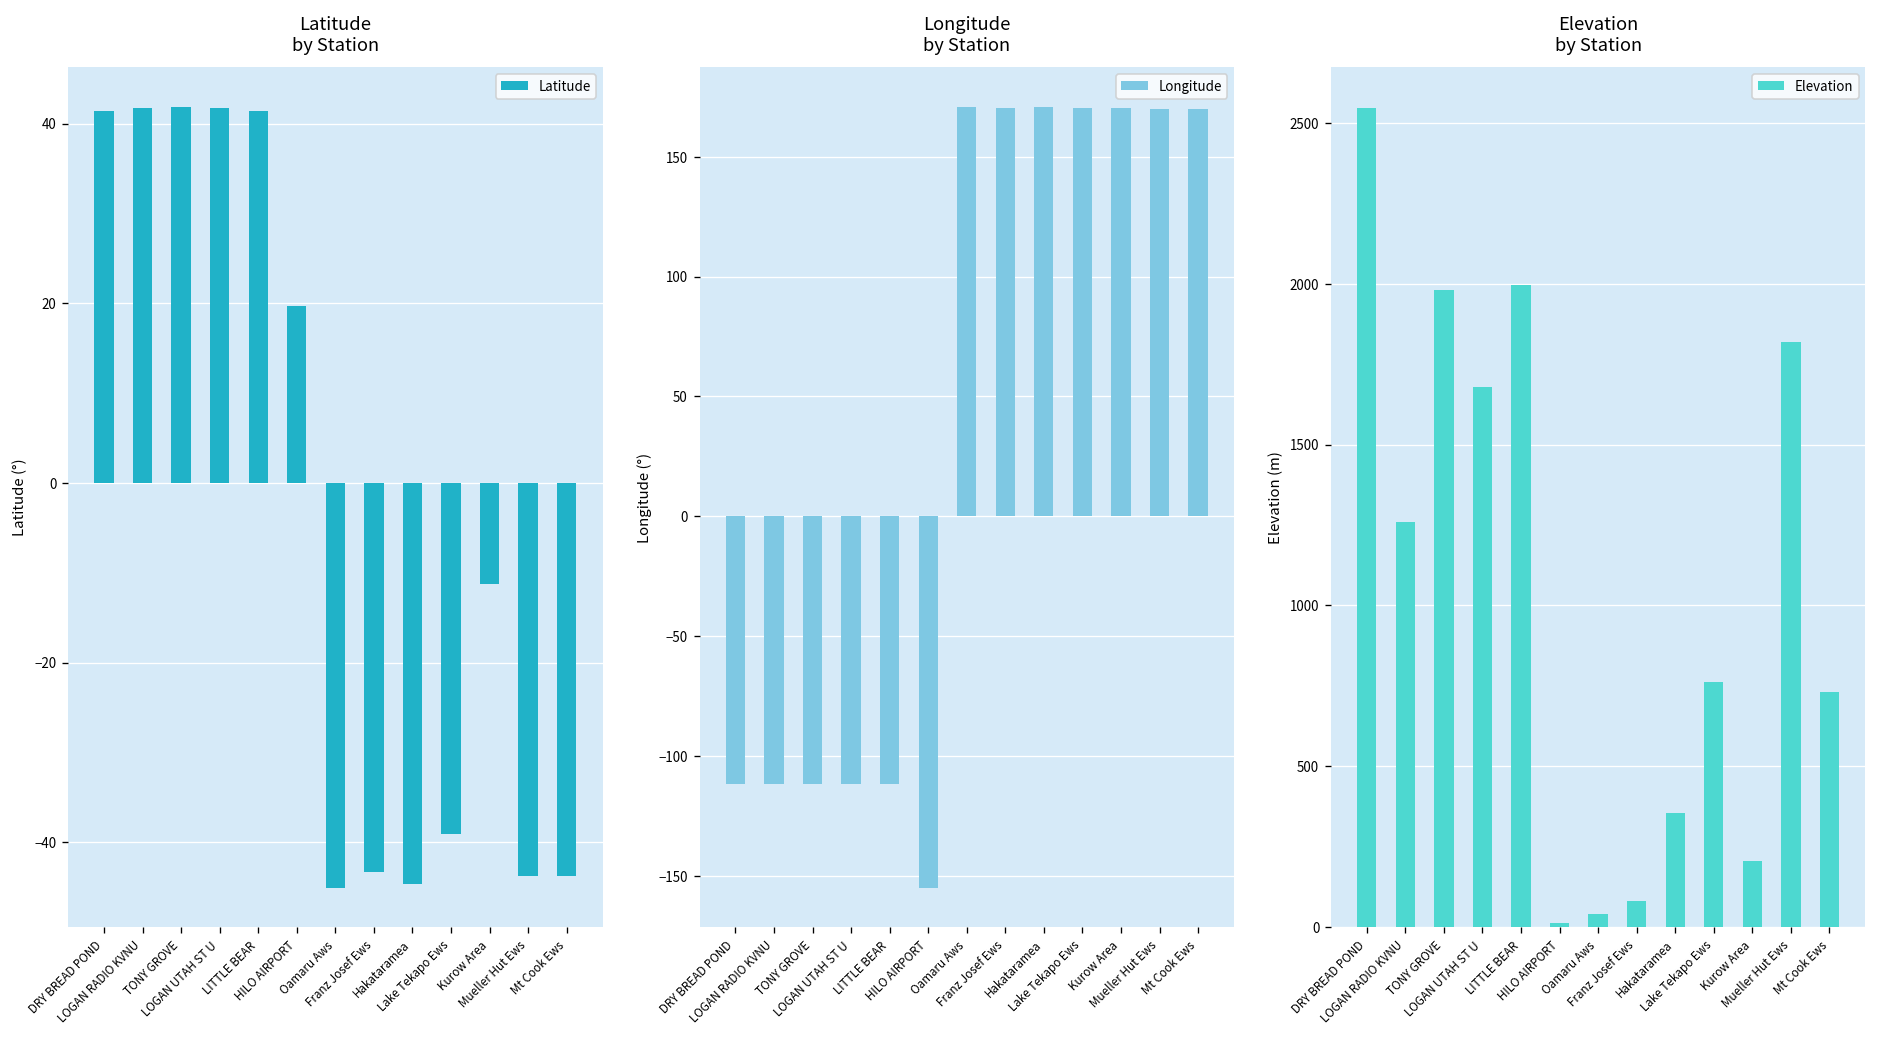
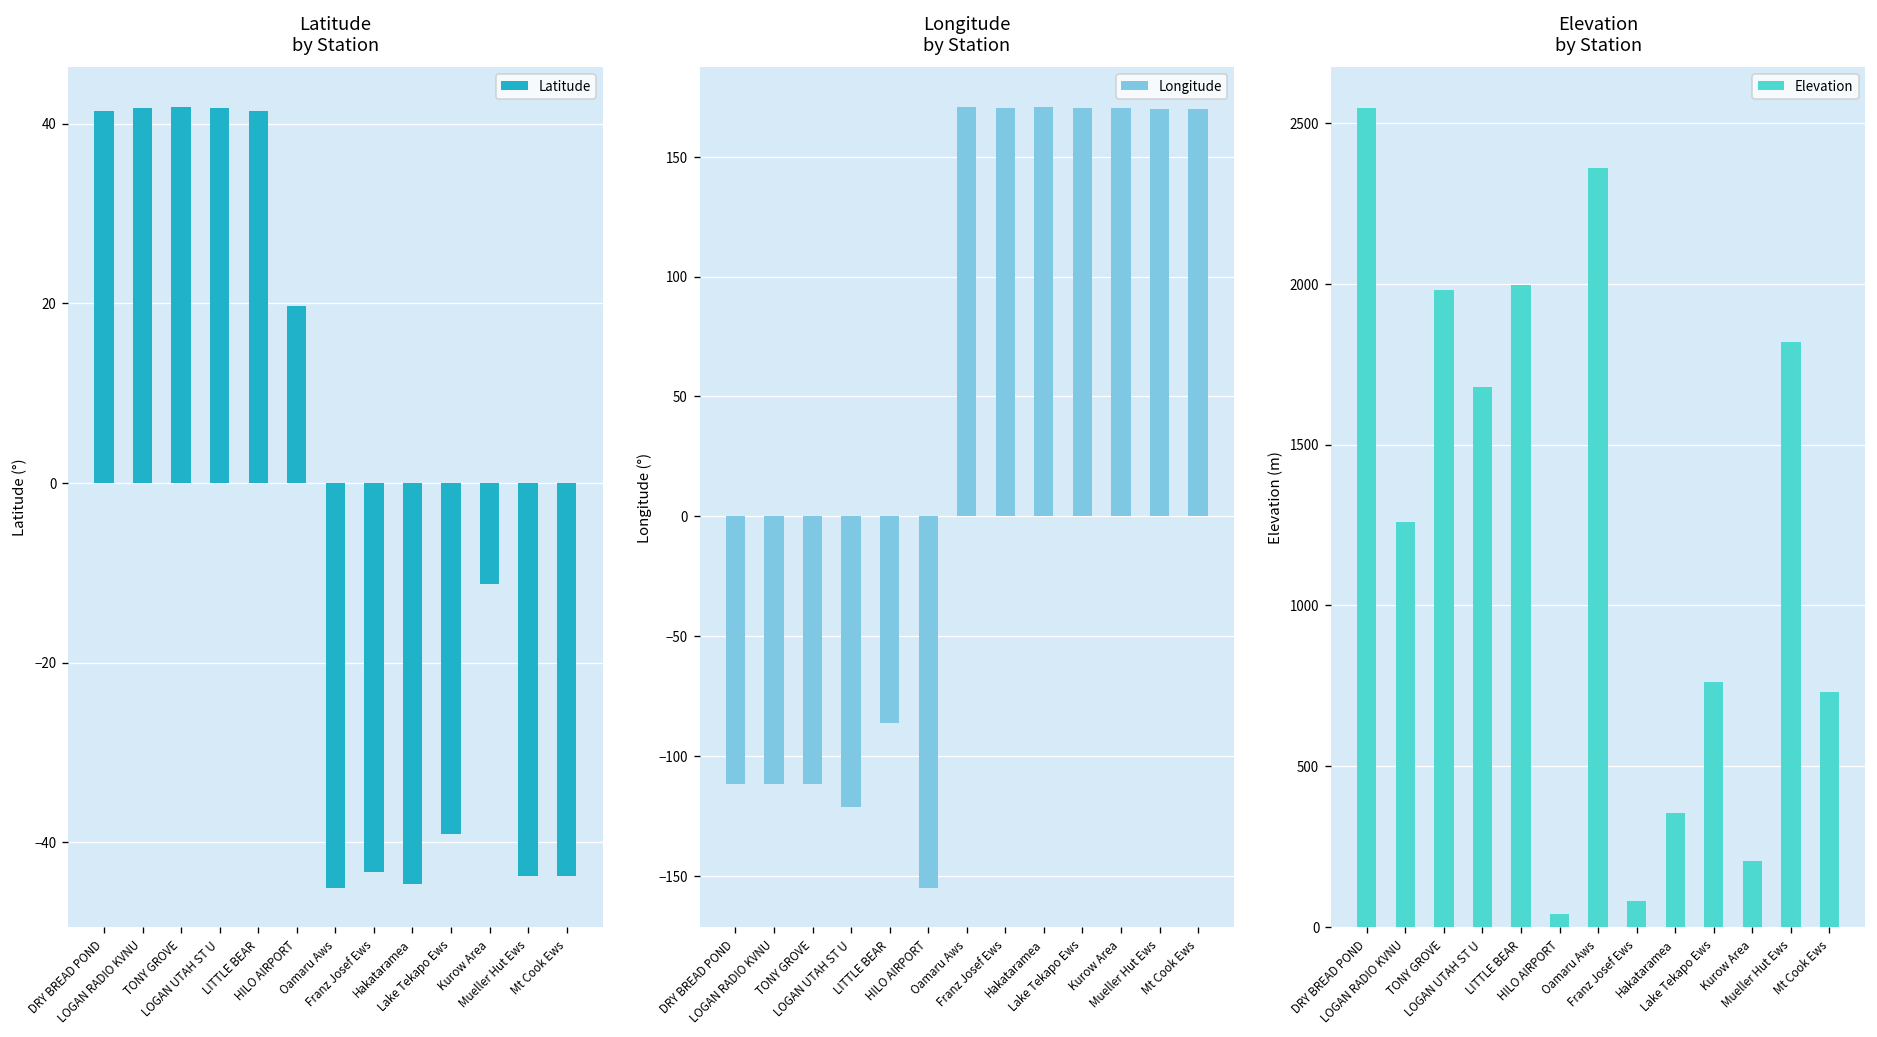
Longitude by Station, Longitude, LOGAN UTAH ST U: -112 -> -121
Longitude by Station, Longitude, LITTLE BEAR: -112 -> -86
Elevation by Station, Elevation, HILO AIRPORT: 10 -> 40
Elevation by Station, Elevation, Oamaru Aws: 40 -> 2360
